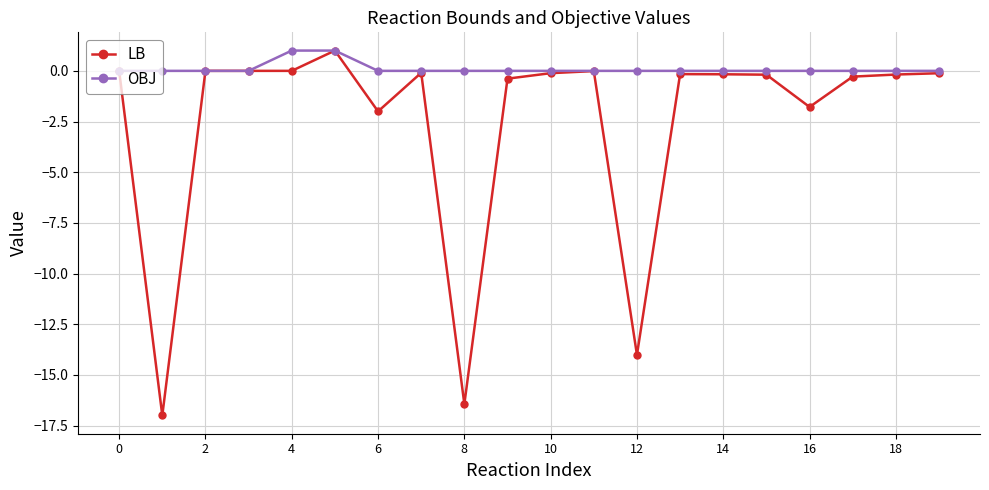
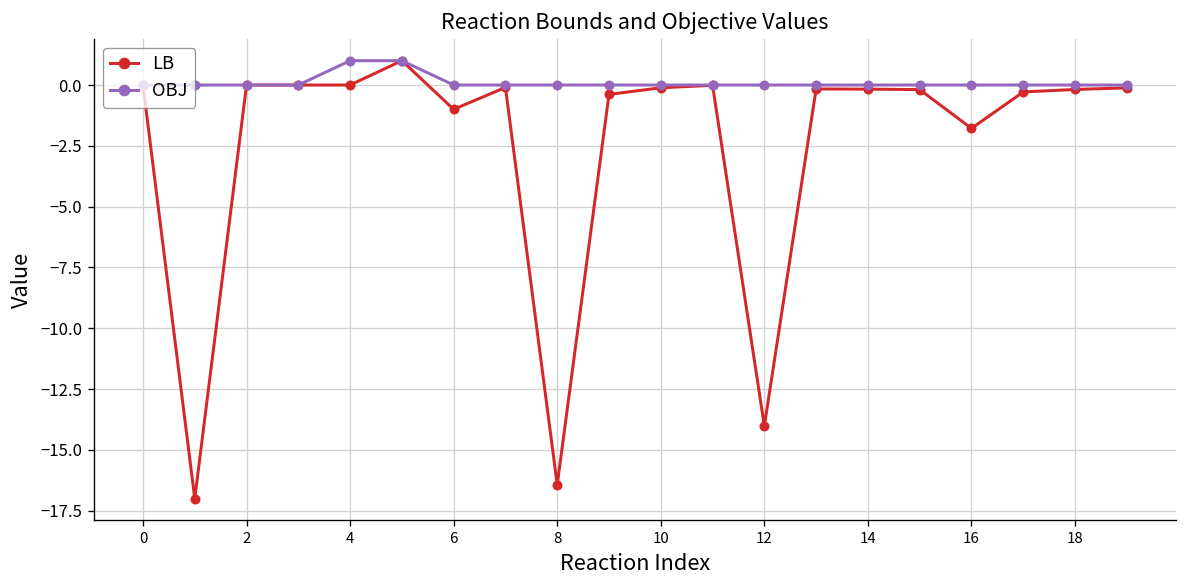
LB, 6: -2 -> -1
